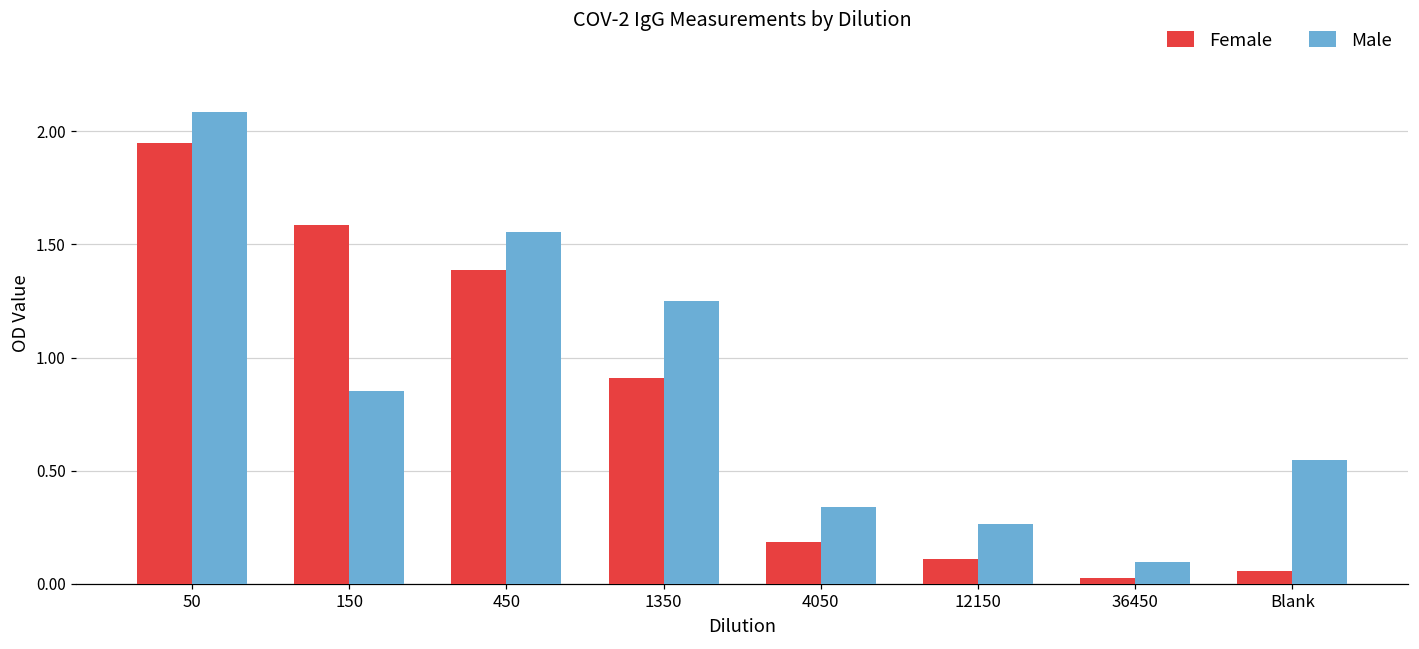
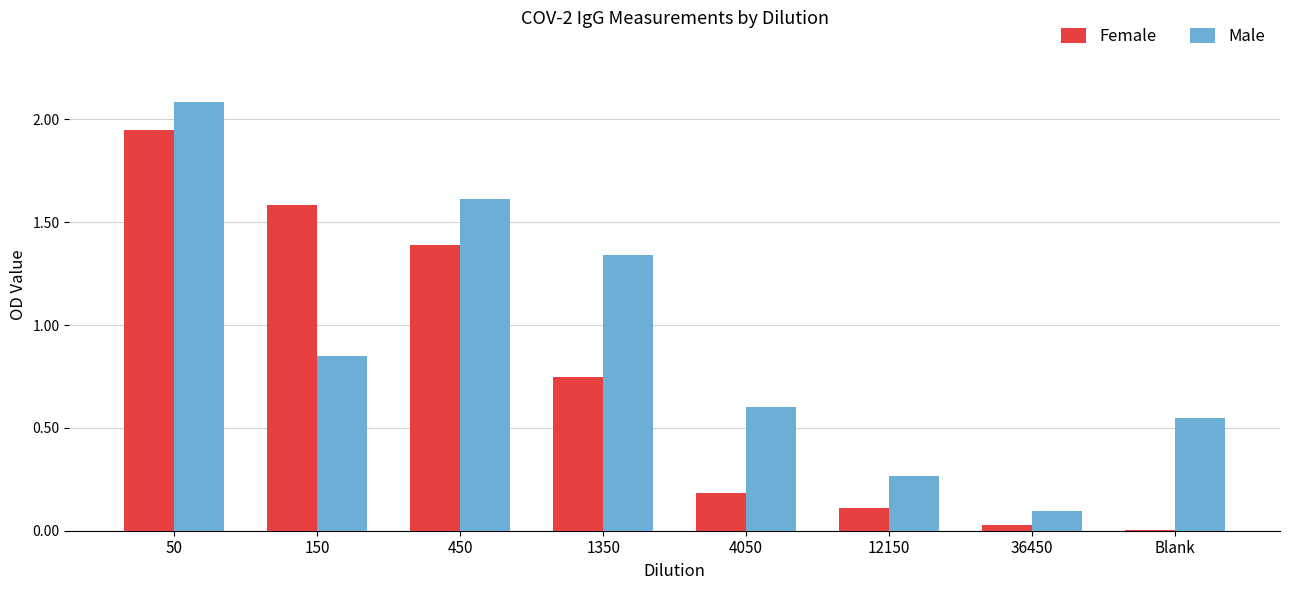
Male, 450: 1.56 -> 1.61
Female, 1350: 0.91 -> 0.75
Male, 1350: 1.25 -> 1.34
Male, 4050: 0.34 -> 0.60
Female, Blank: 0.06 -> 0.00
